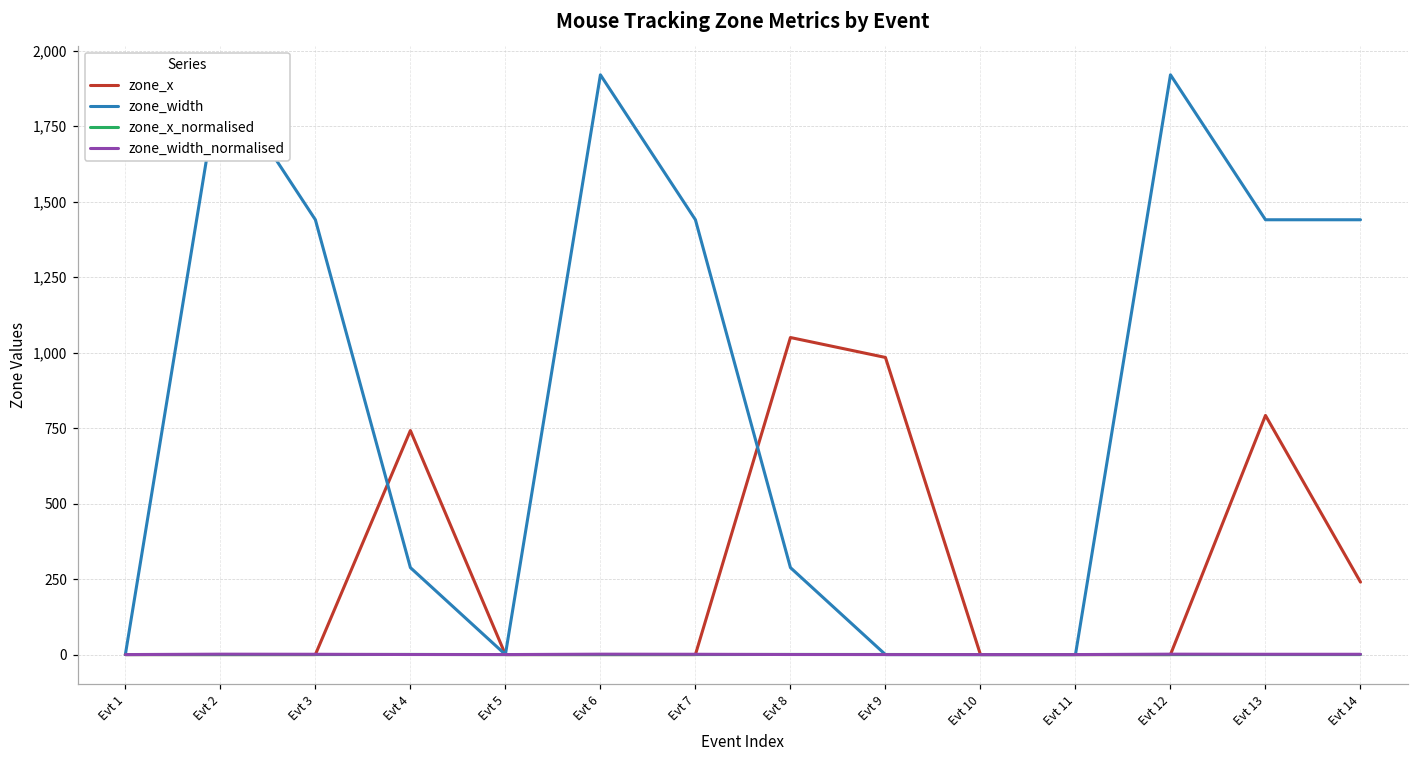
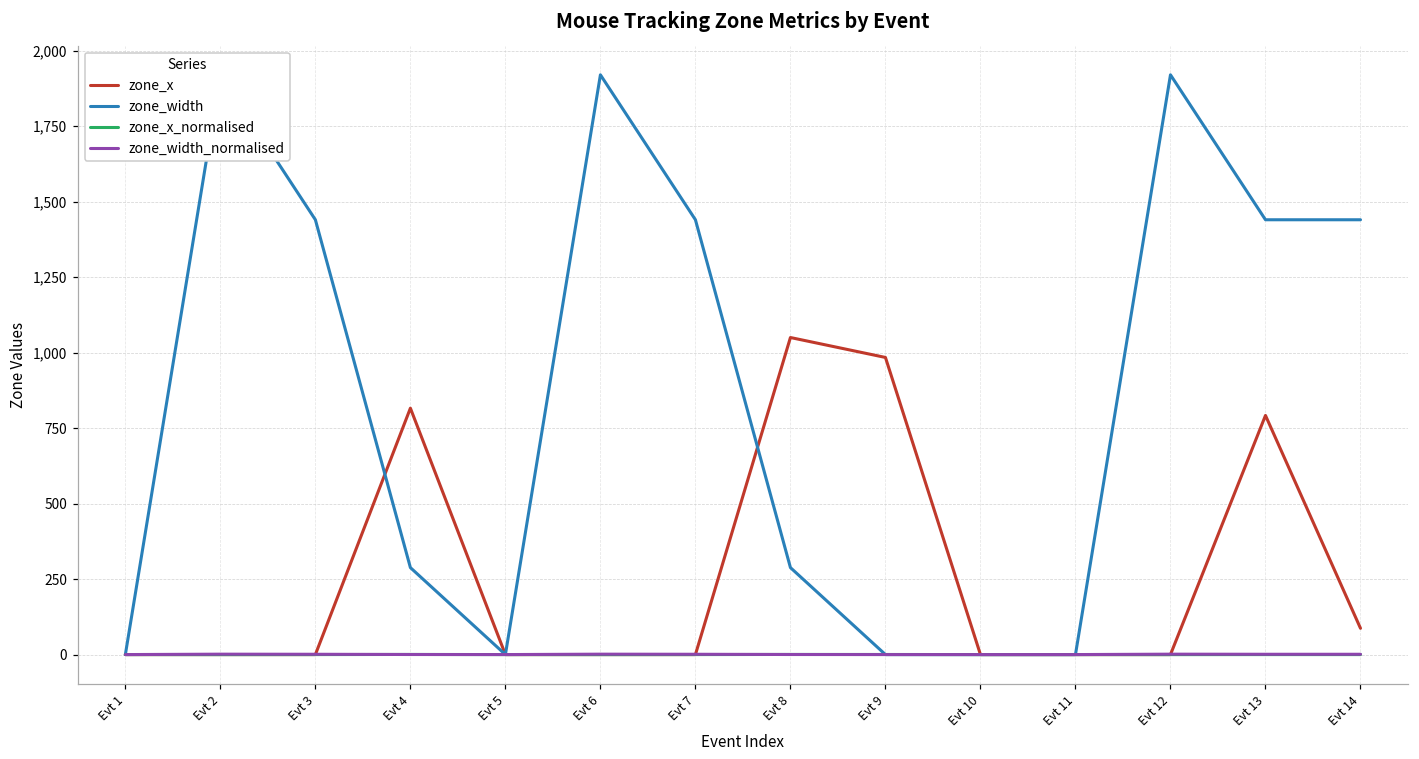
zone_x, Evt 4: 740 -> 820
zone_x, Evt 14: 240 -> 90
